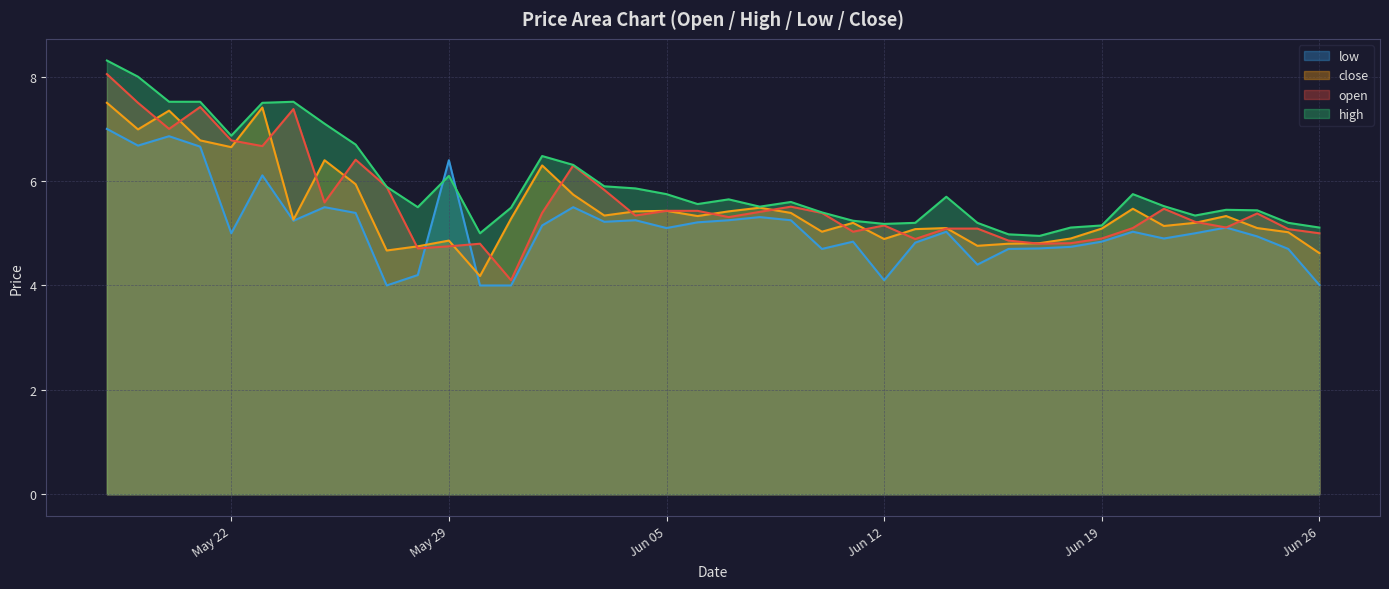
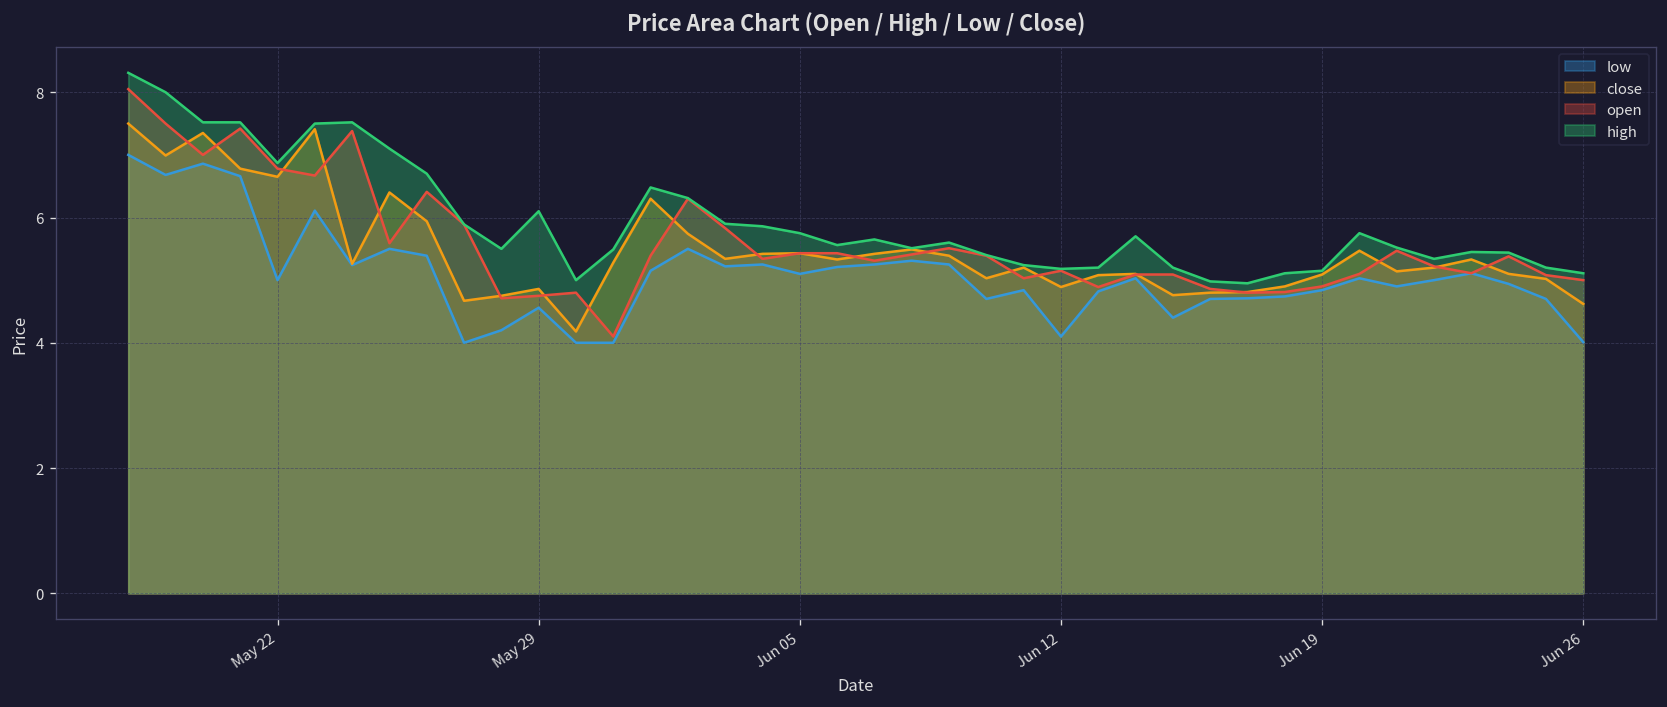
low, May 29: 6.4 -> 4.6
